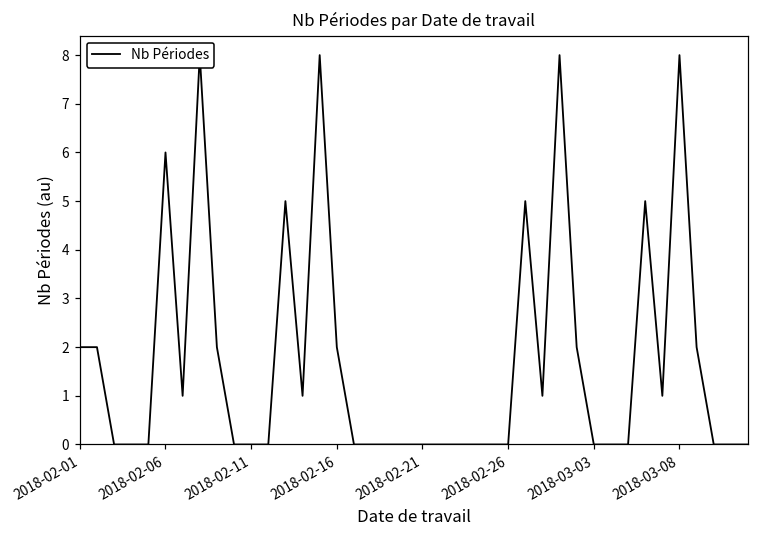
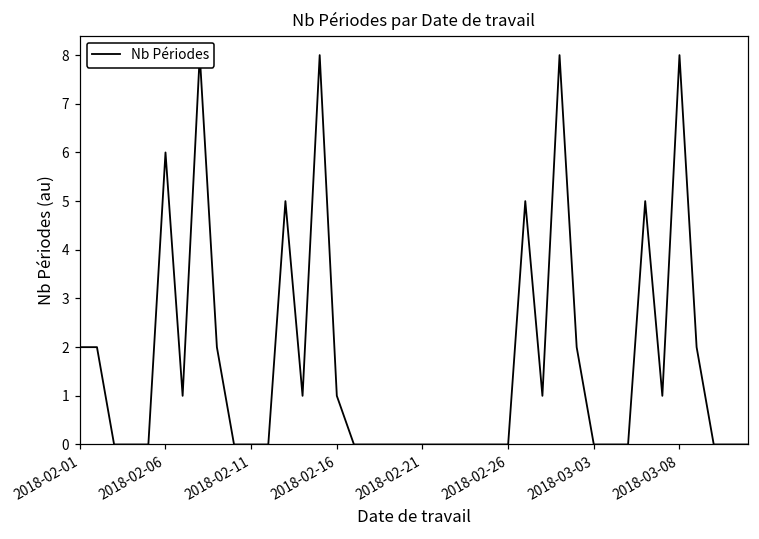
2018-02-16: 2 -> 1
